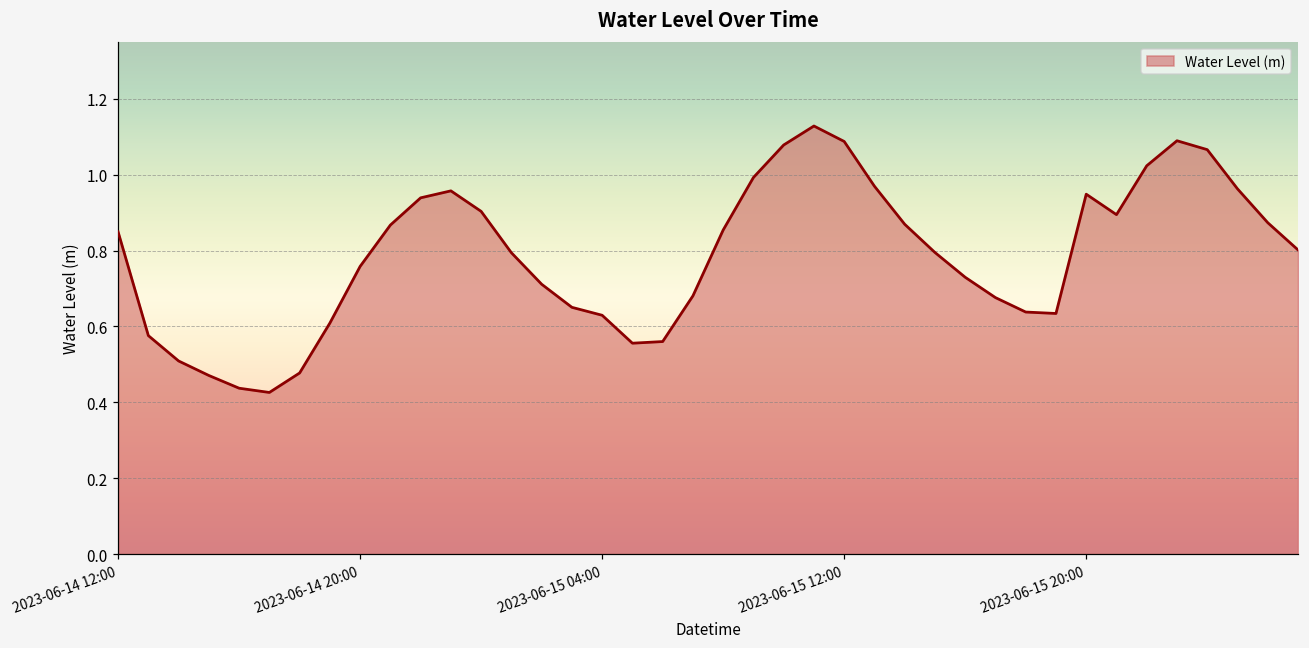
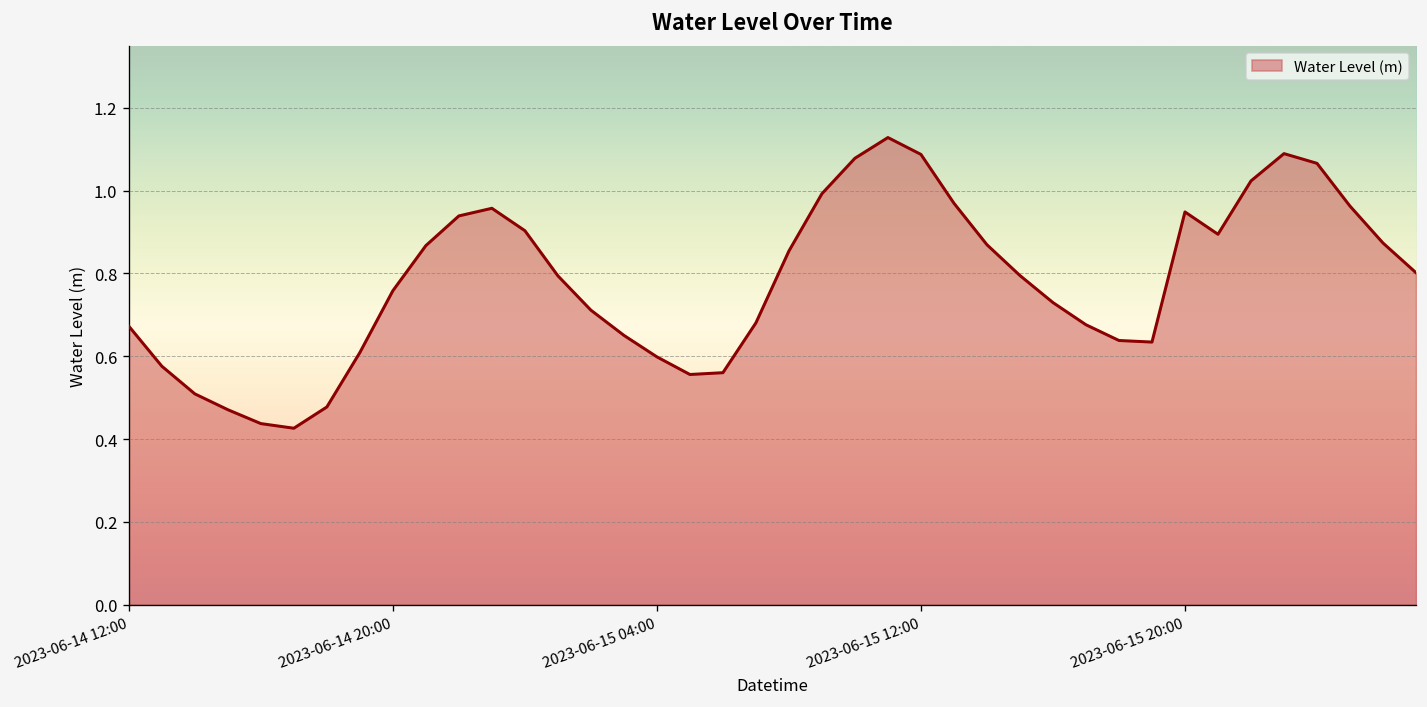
2023-06-14 12:00: 0.85 -> 0.67
2023-06-15 04:00: 0.63 -> 0.60
